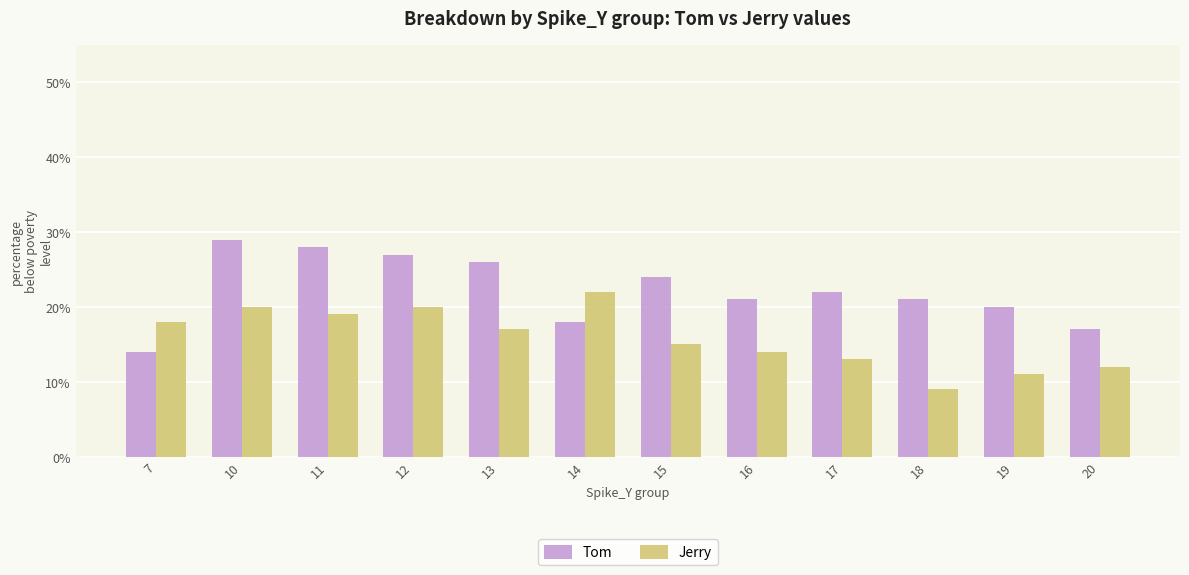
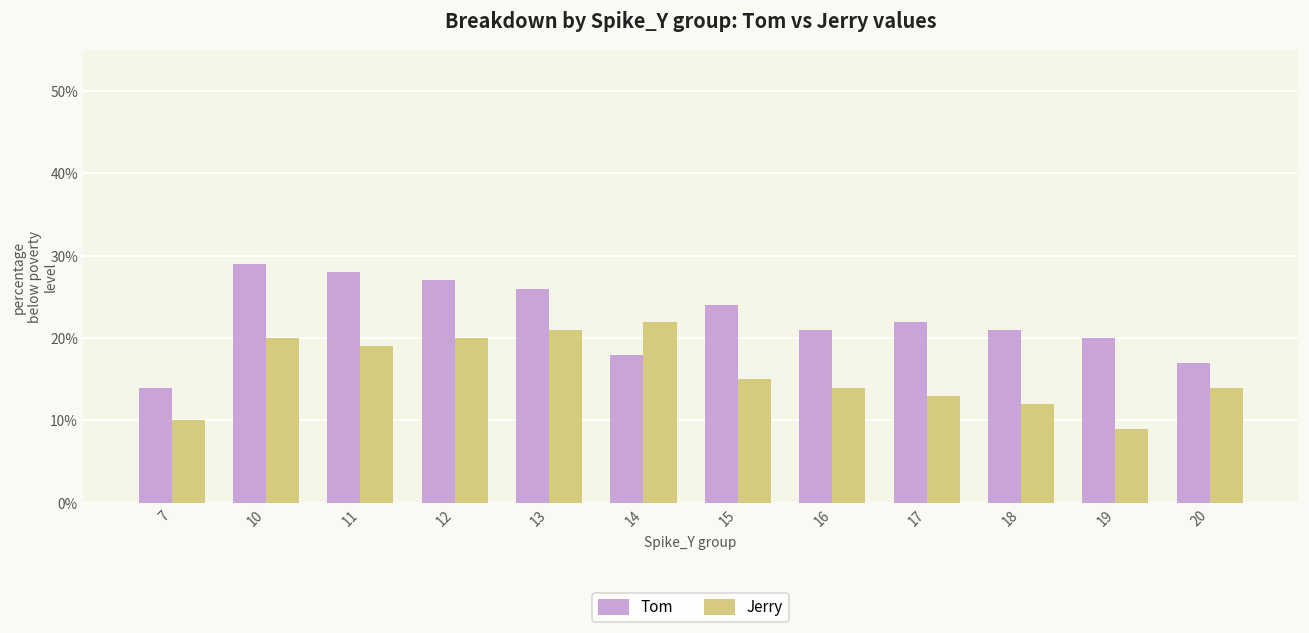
Jerry, 7: 18% -> 10%
Jerry, 13: 17% -> 21%
Jerry, 18: 9% -> 12%
Jerry, 19: 11% -> 9%
Jerry, 20: 12% -> 14%
